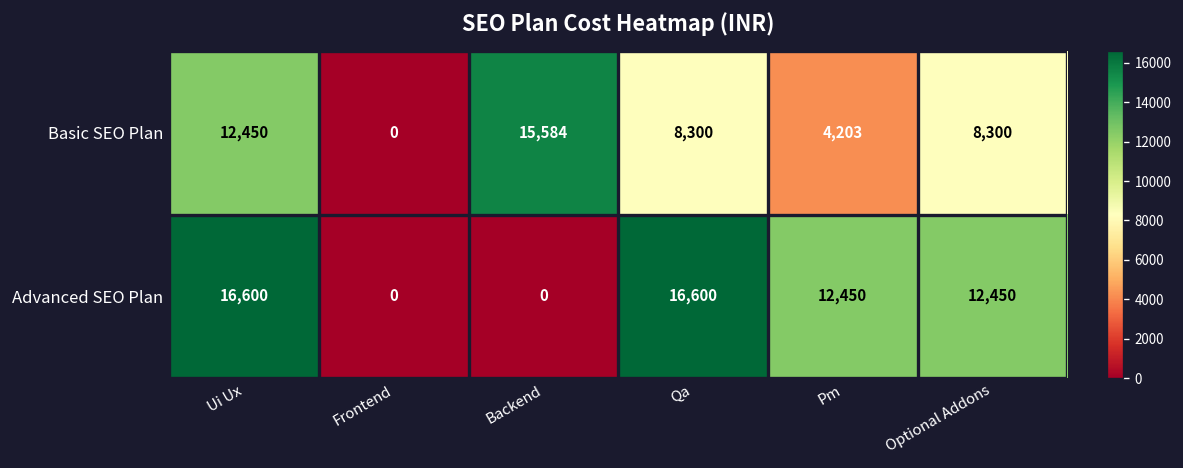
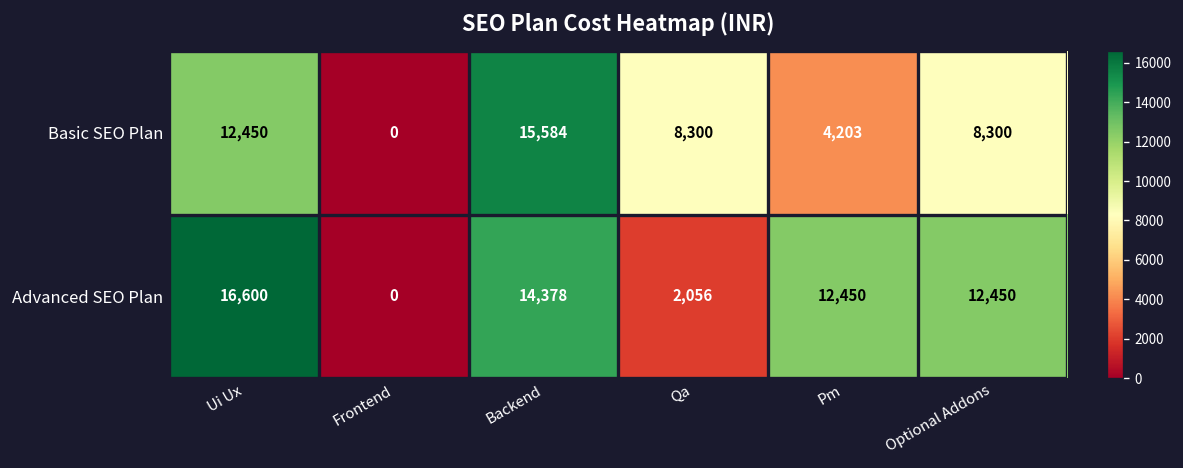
Advanced SEO Plan, Backend: 0 -> 14,378
Advanced SEO Plan, Qa: 16,600 -> 2,056
